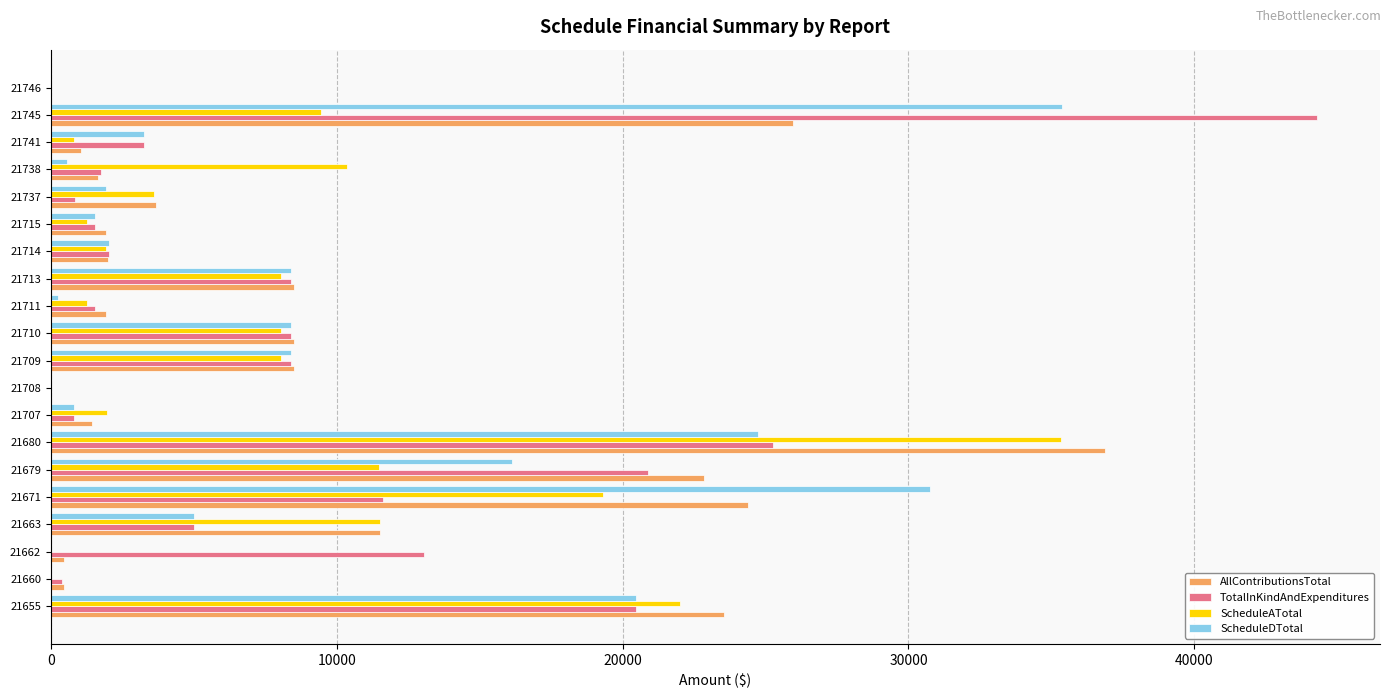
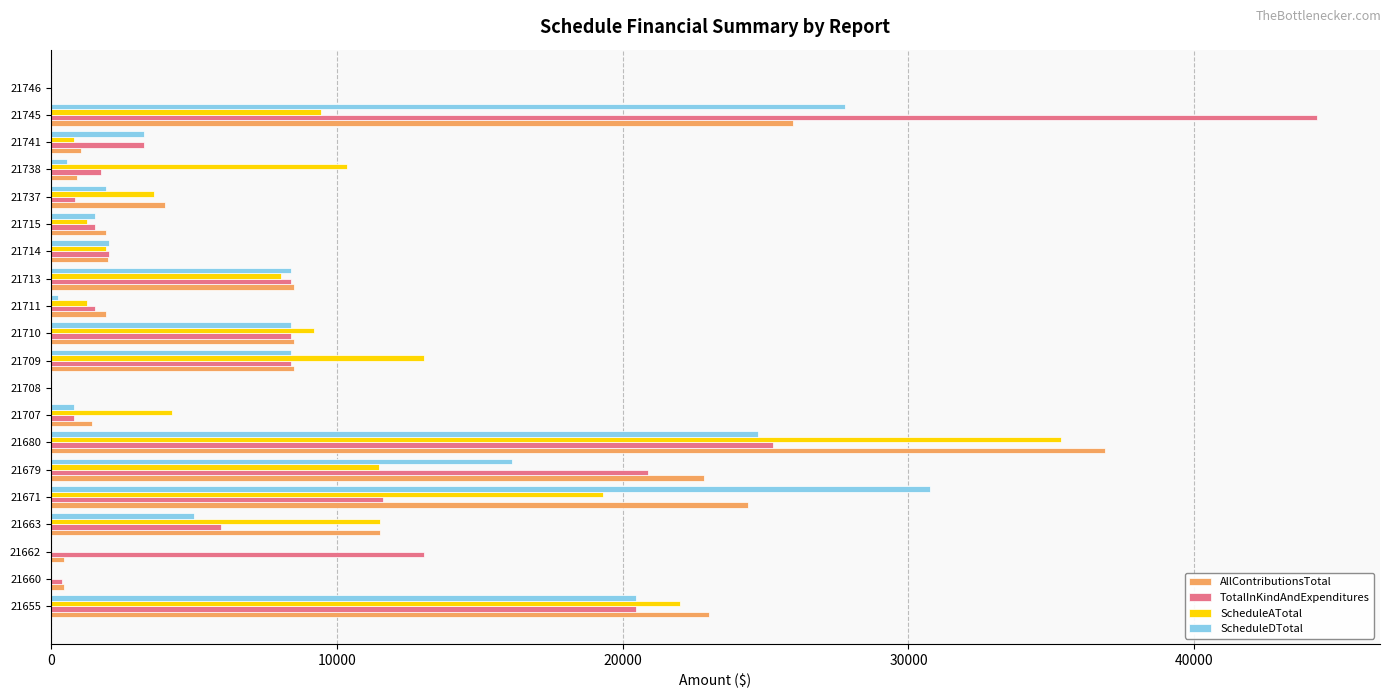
ScheduleDTotal, 21745: 35400 -> 27800
AllContributionsTotal, 21738: 1700 -> 900
AllContributionsTotal, 21737: 3700 -> 4000
ScheduleATotal, 21710: 8000 -> 9200
ScheduleATotal, 21709: 8000 -> 13000
ScheduleATotal, 21707: 2000 -> 4200
TotalInKindAndExpenditures, 21663: 5000 -> 6000
AllContributionsTotal, 21655: 23500 -> 23000
